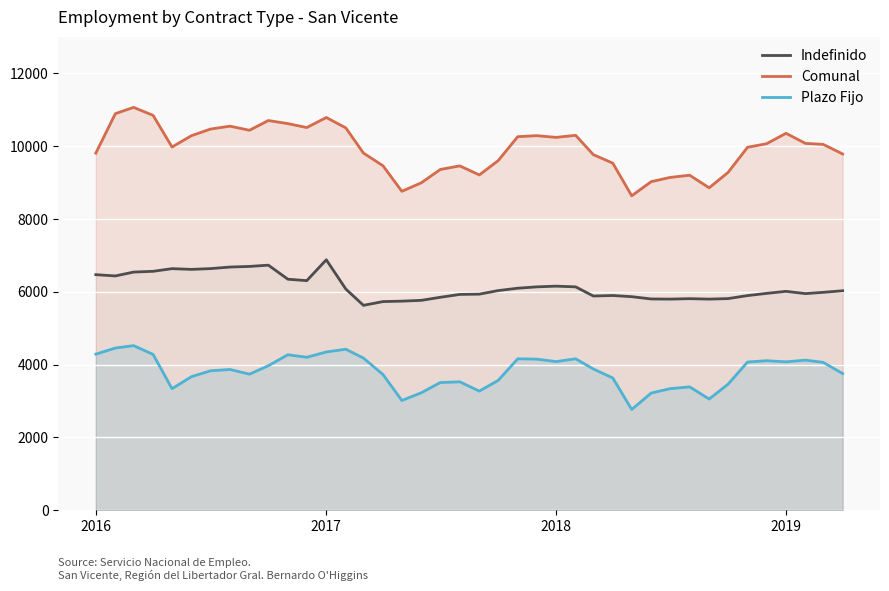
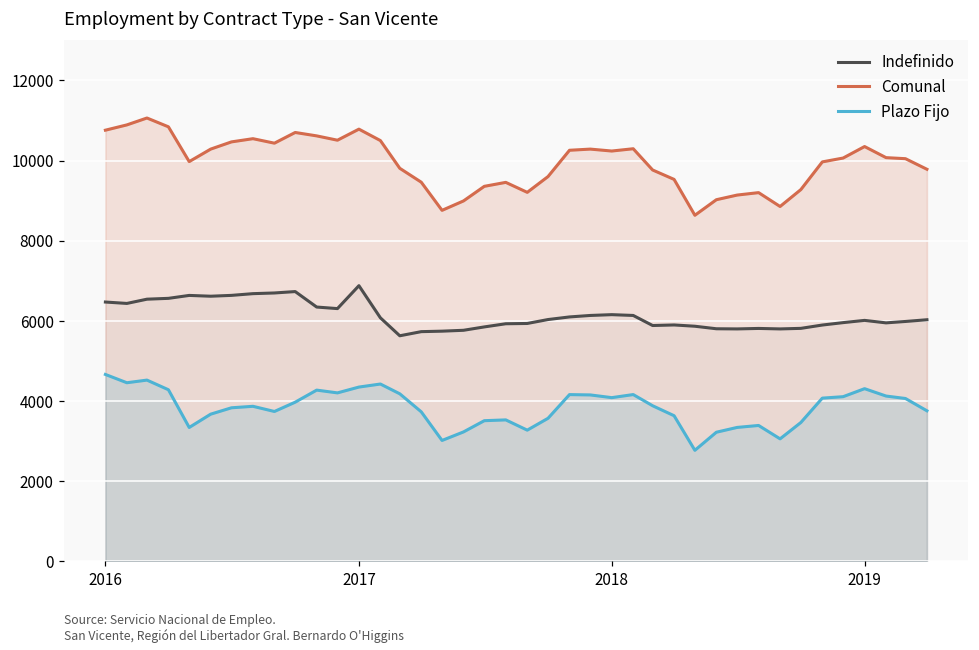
Comunal, 2016: 9800 -> 10800
Plazo Fijo, 2016: 4300 -> 4700
Plazo Fijo, 2019: 4100 -> 4300
